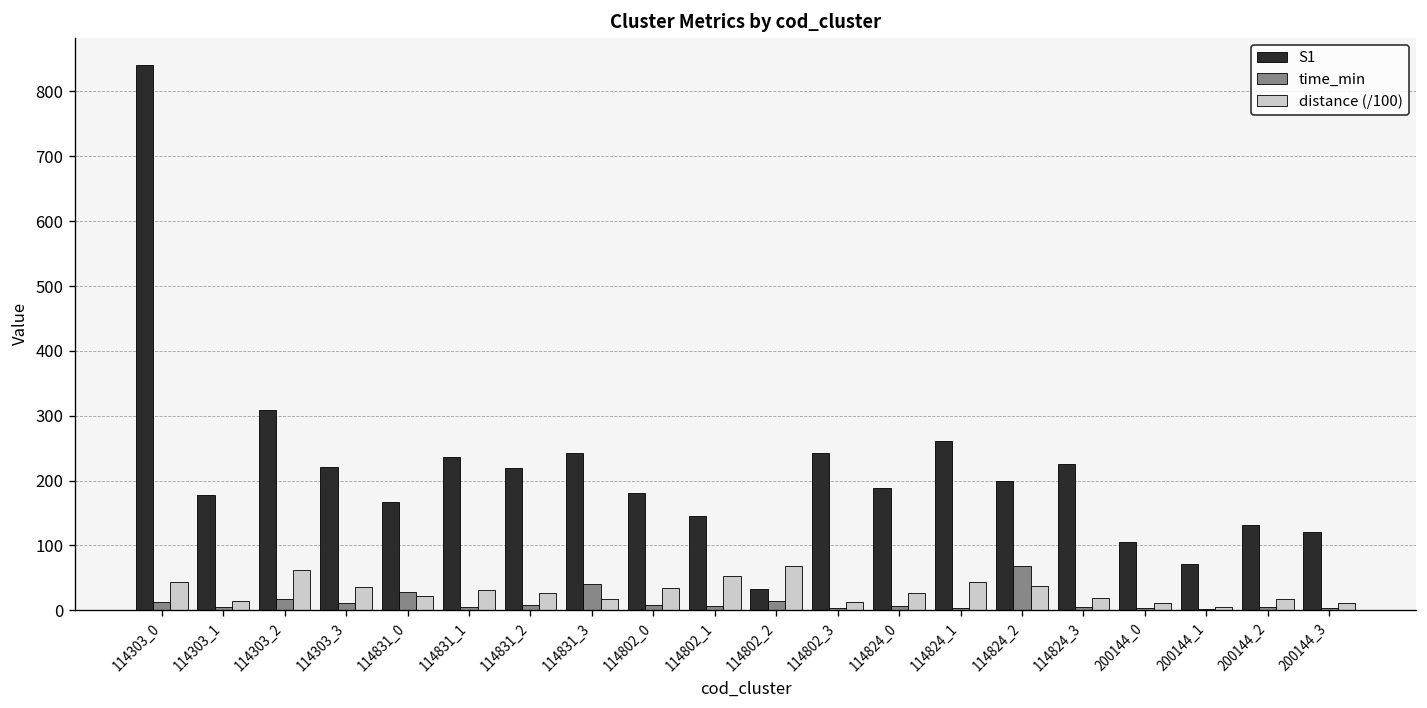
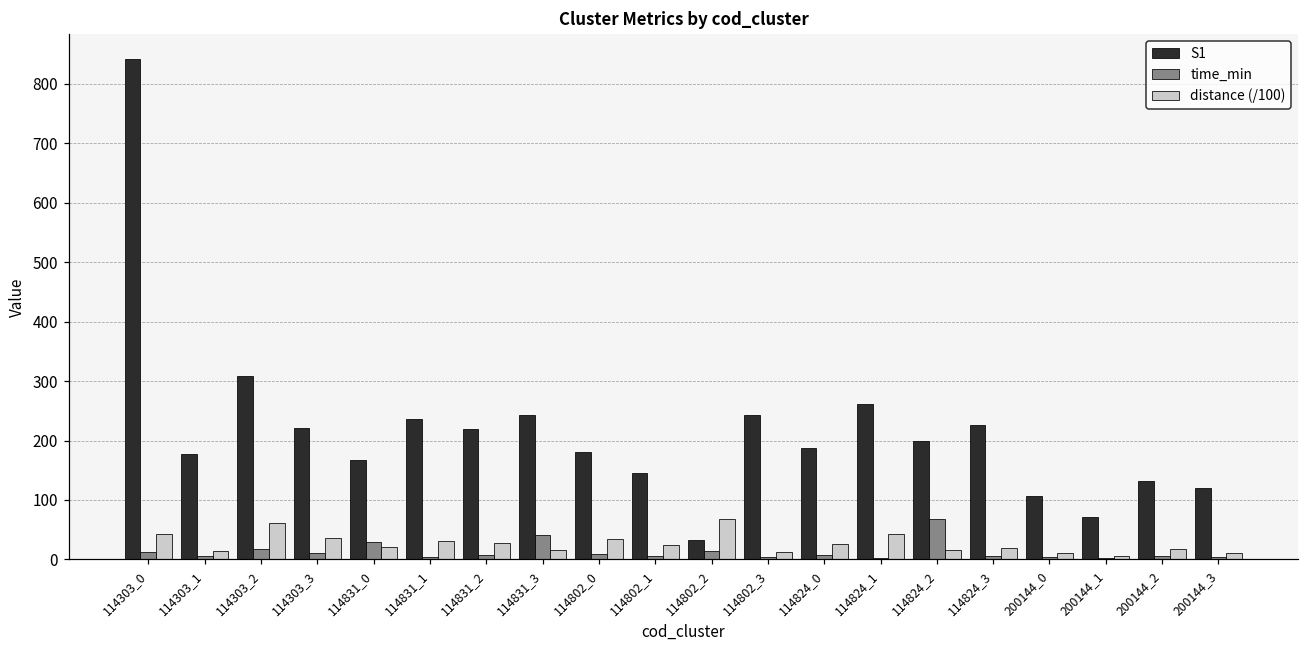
distance (/100), 114802_1: 50 -> 20
distance (/100), 114824_2: 40 -> 20
